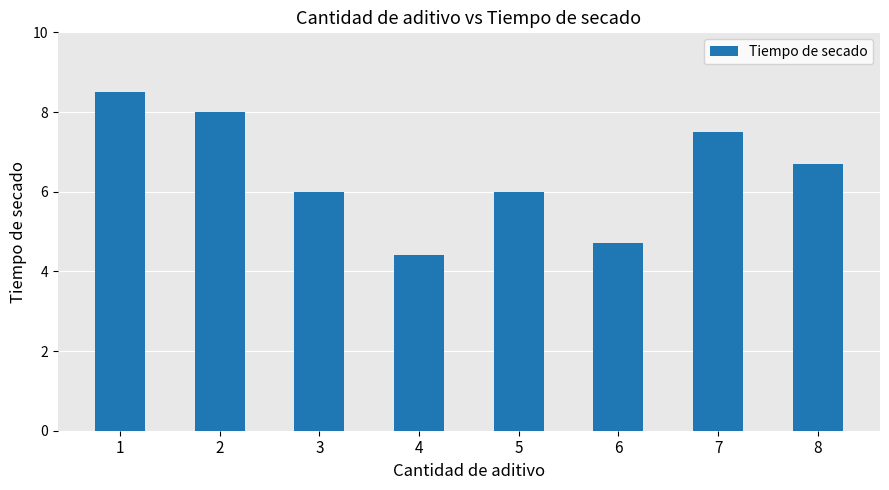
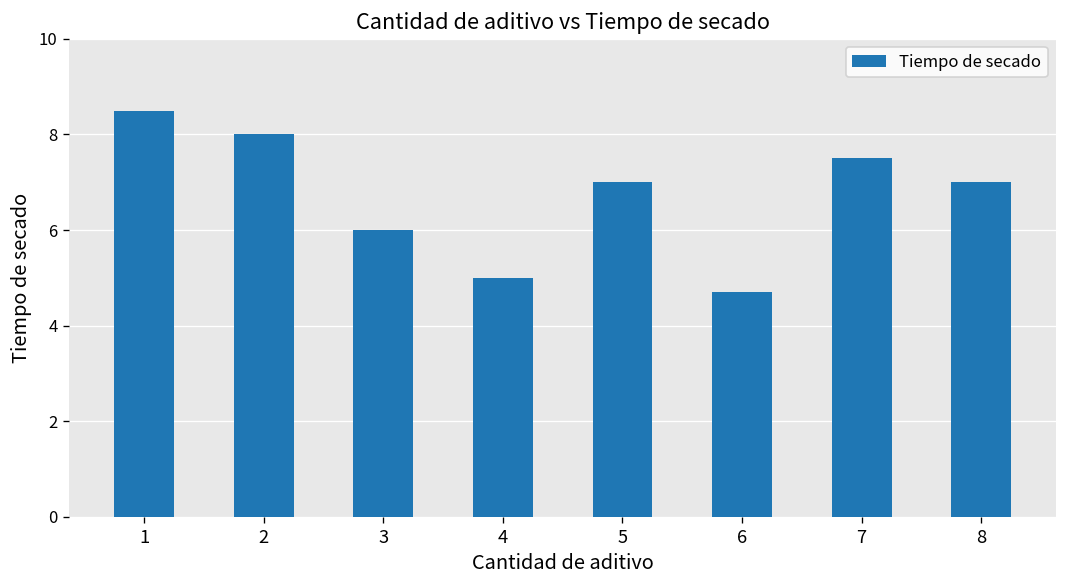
4: 4.4 -> 5.0
5: 6 -> 7
8: 6.7 -> 7.0
